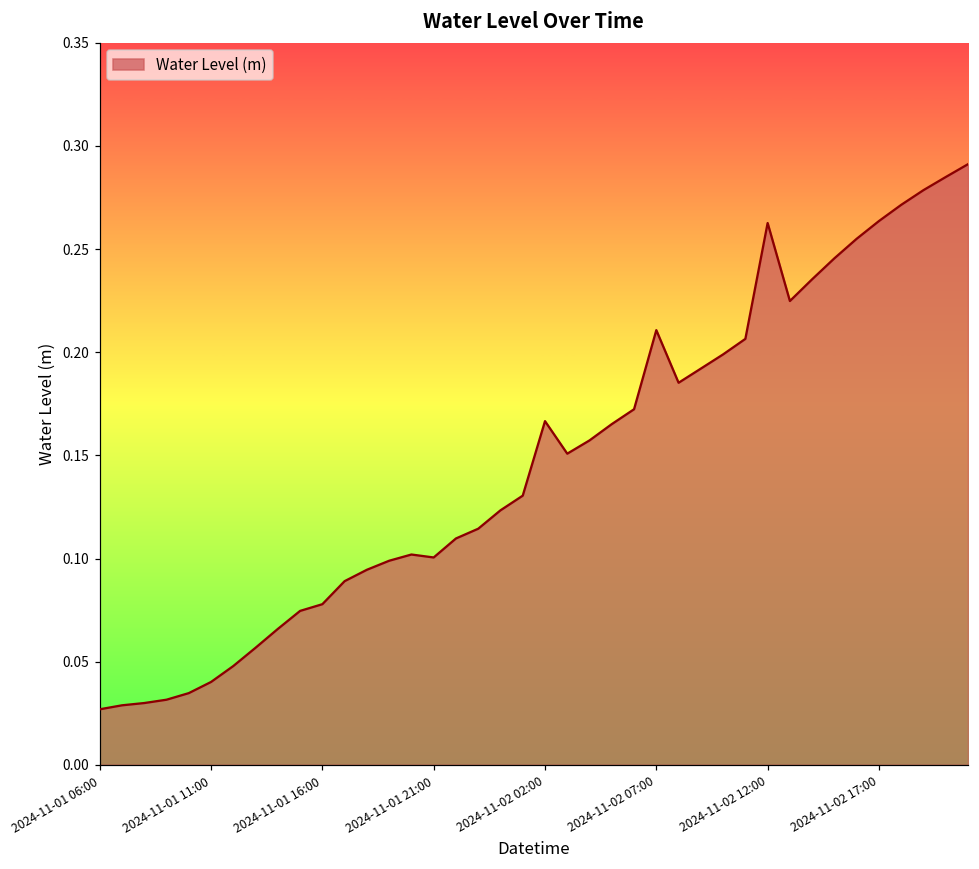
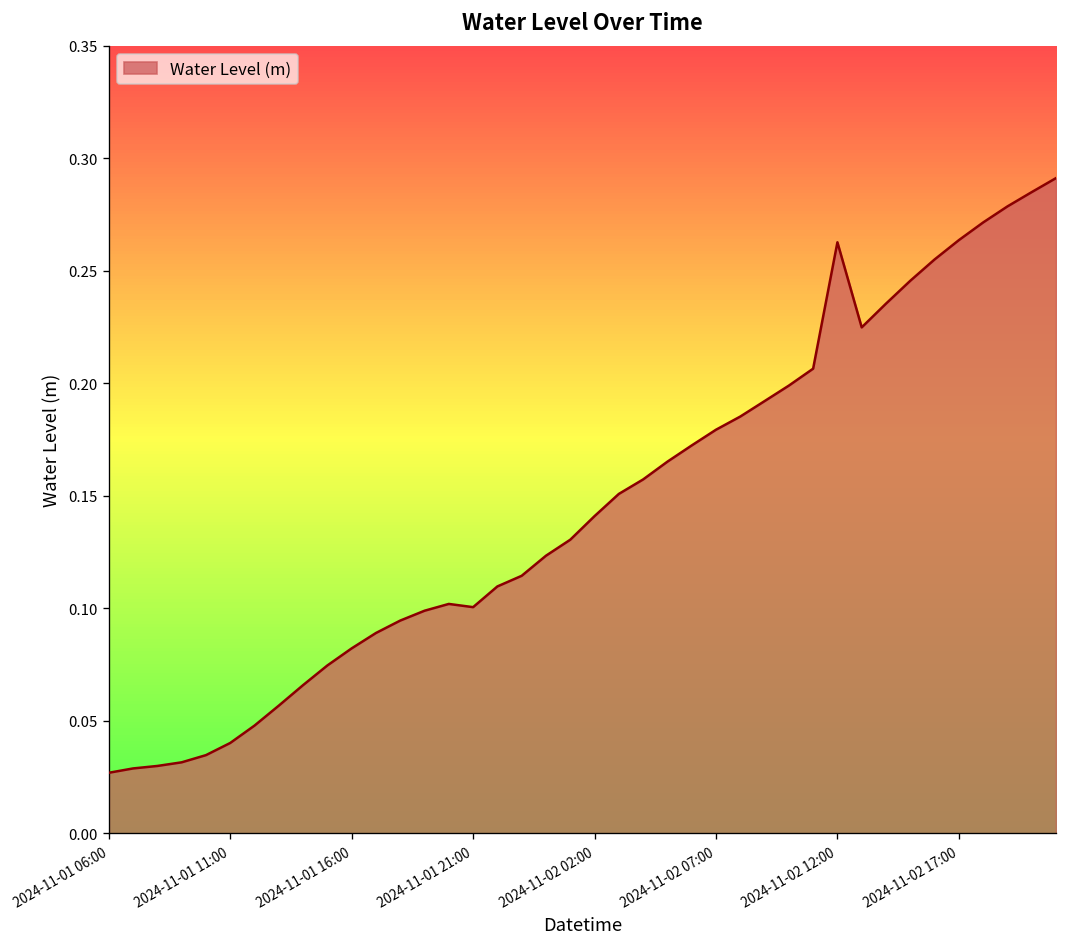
2024-11-01 16:00: 0.078 -> 0.082
2024-11-02 02:00: 0.167 -> 0.141
2024-11-02 07:00: 0.211 -> 0.179
